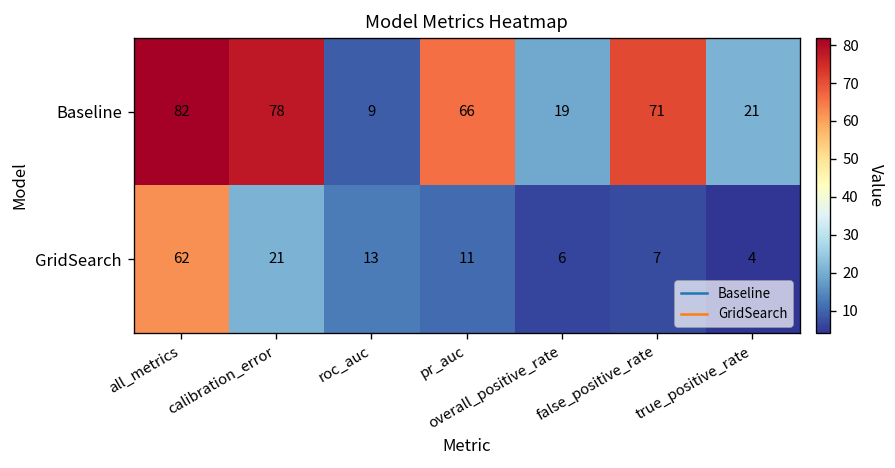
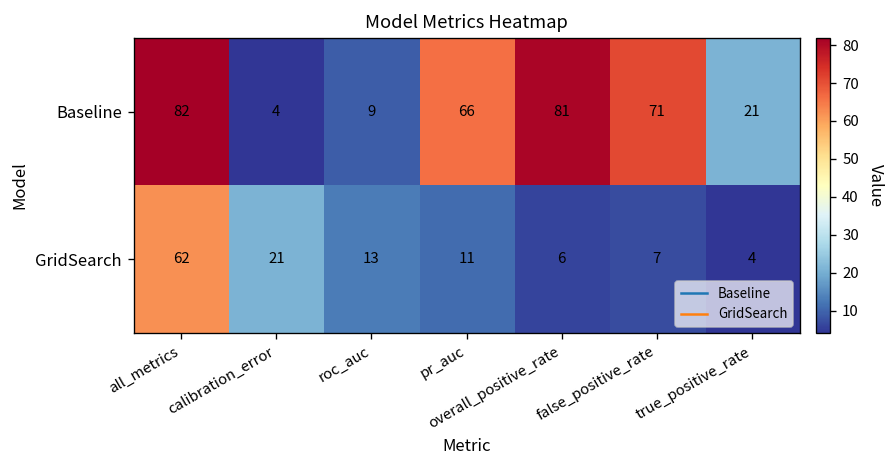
Baseline, calibration_error: 78 -> 4
Baseline, overall_positive_rate: 19 -> 81
